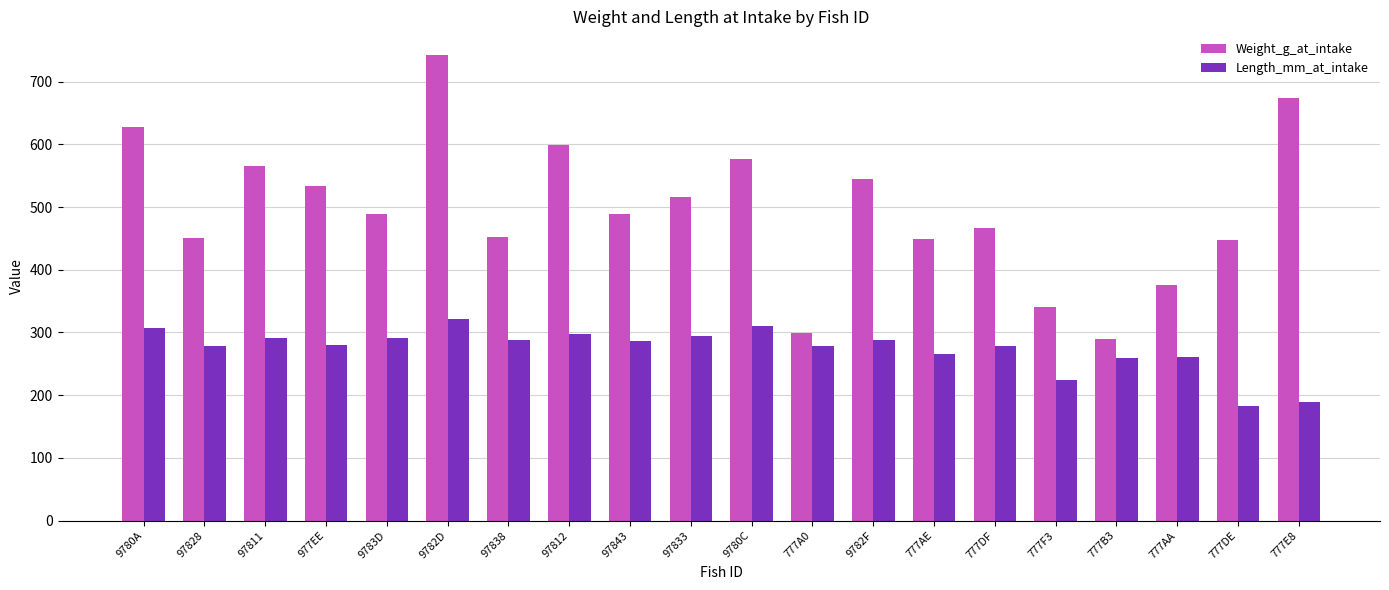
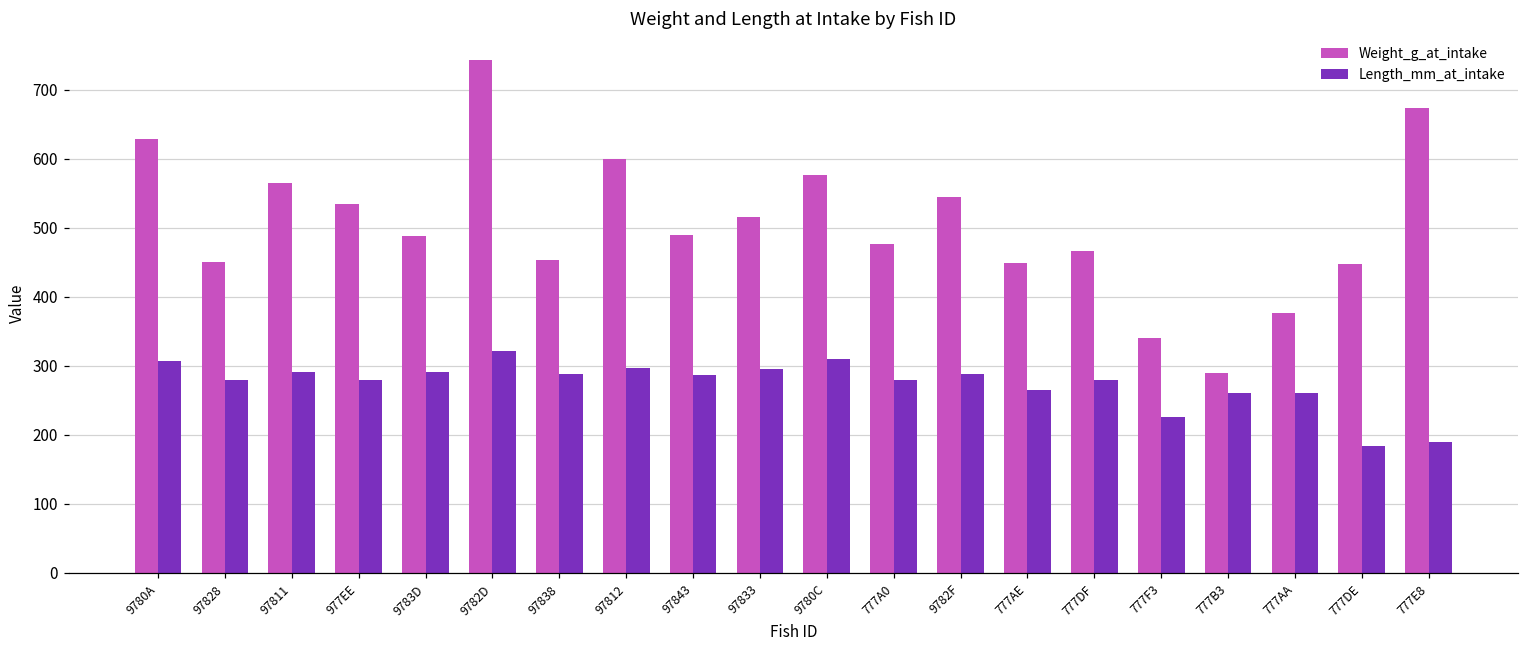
Weight_g_at_intake, 777A0: 300 -> 480
